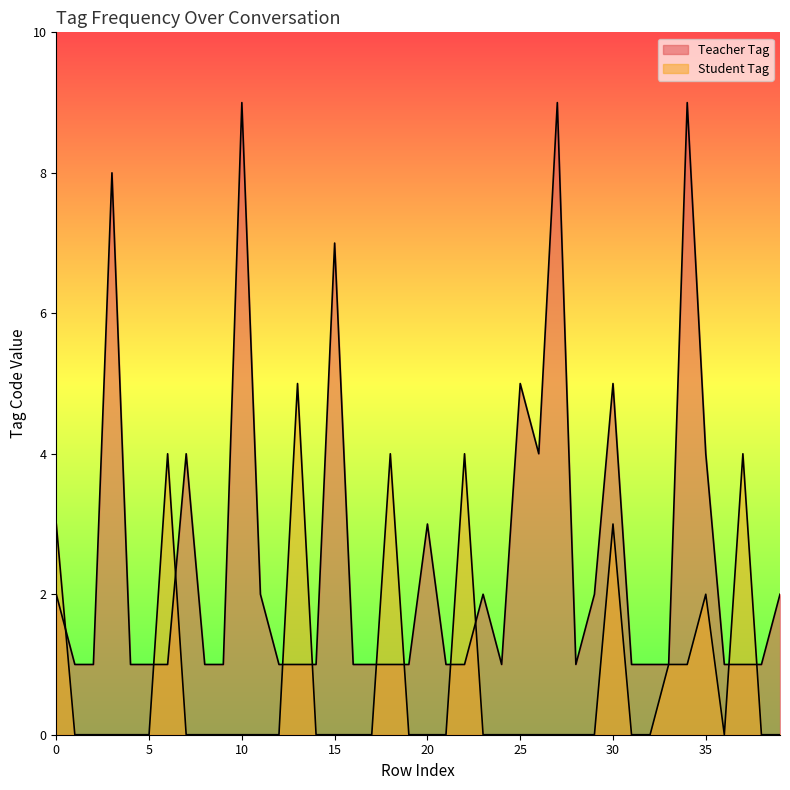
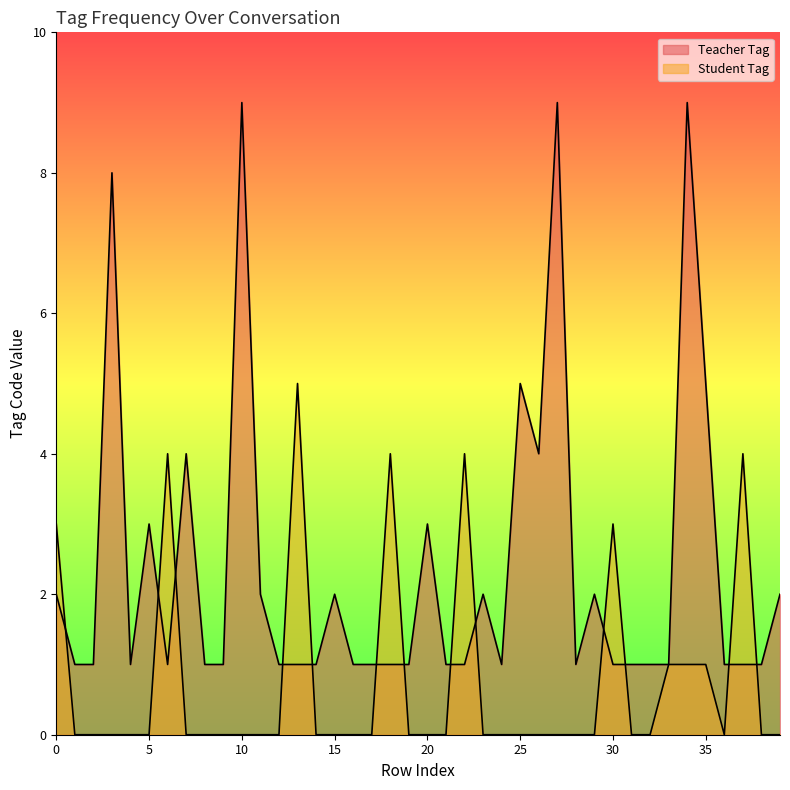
Teacher Tag, 5: 1 -> 3
Teacher Tag, 15: 7 -> 2
Teacher Tag, 30: 5 -> 1
Teacher Tag, 35: 4 -> 5
Student Tag, 35: 2 -> 1
